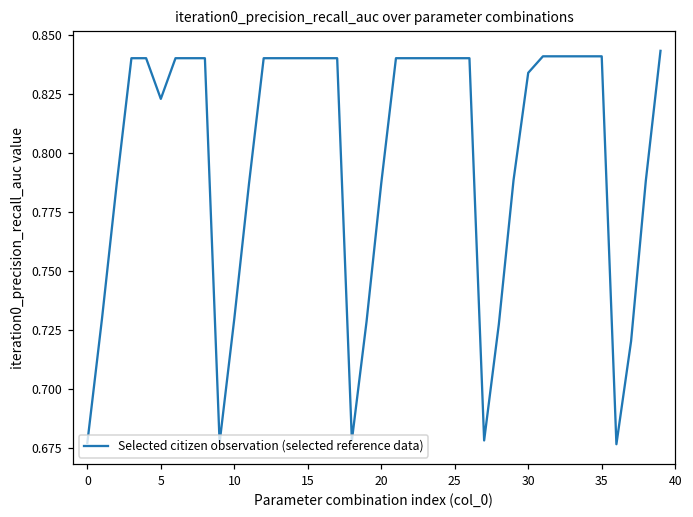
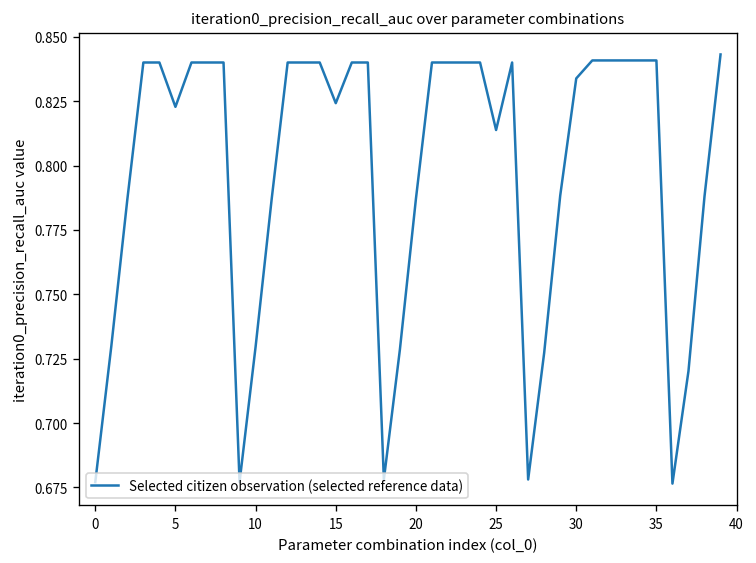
15: 0.840 -> 0.824
25: 0.840 -> 0.814
